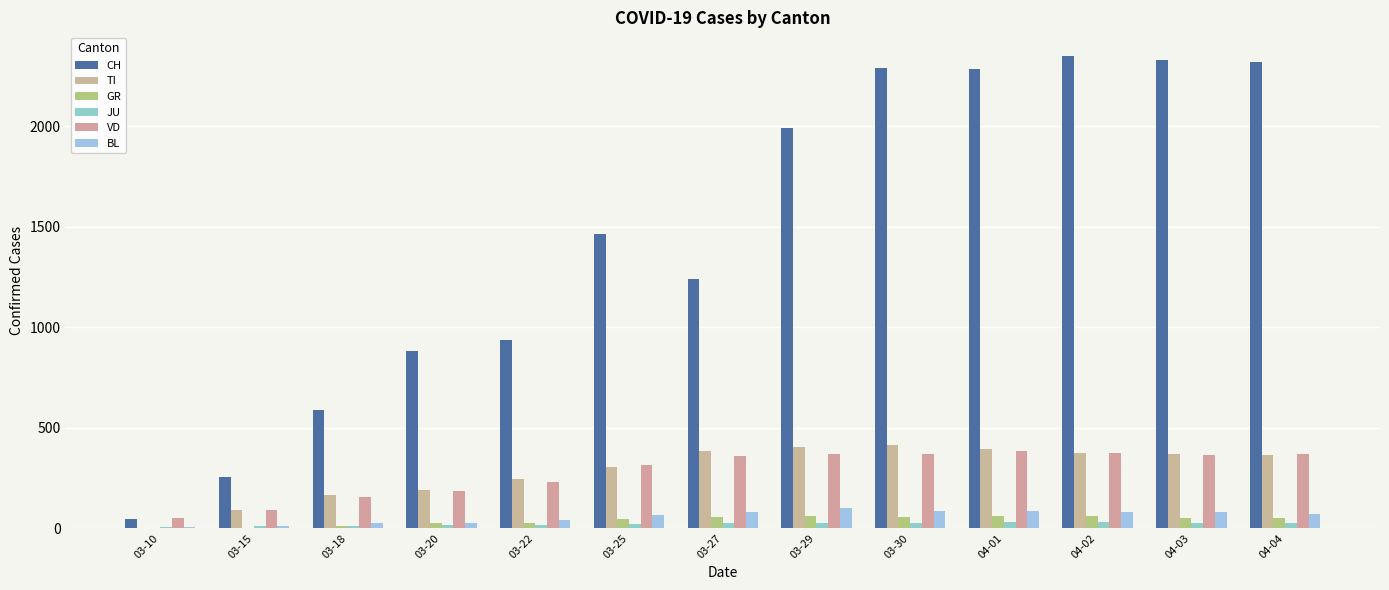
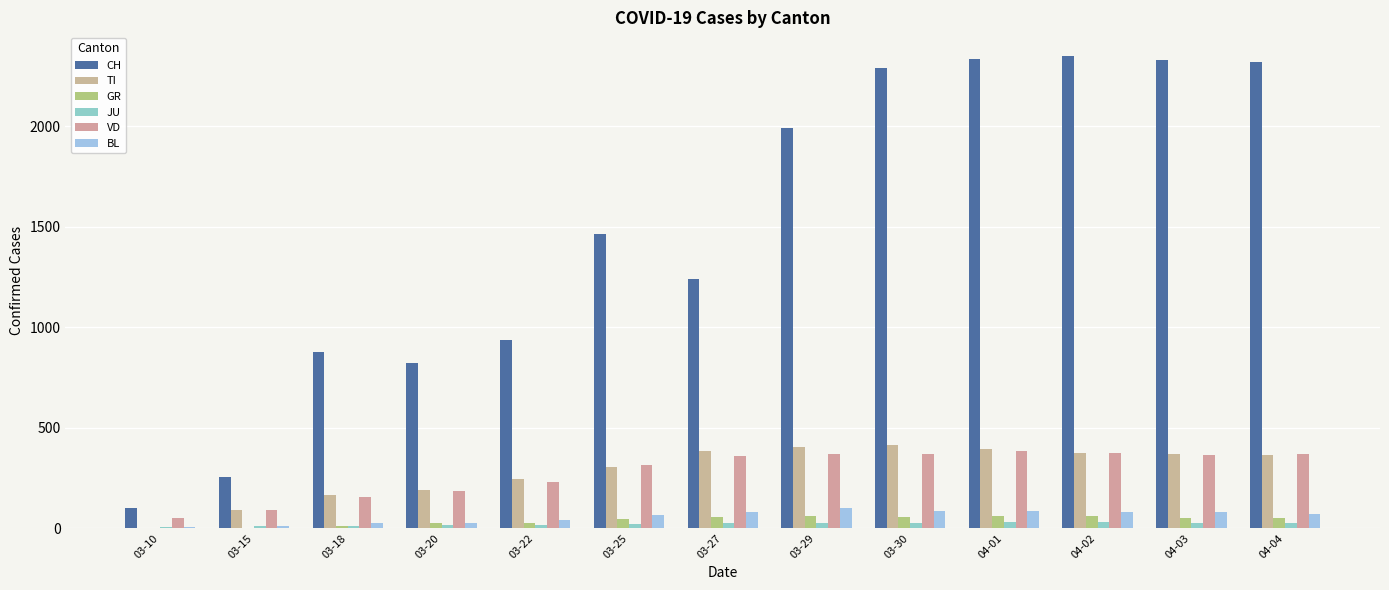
CH, 03-10: 50 -> 100
CH, 03-18: 590 -> 880
CH, 03-20: 880 -> 820
CH, 04-01: 2290 -> 2340
